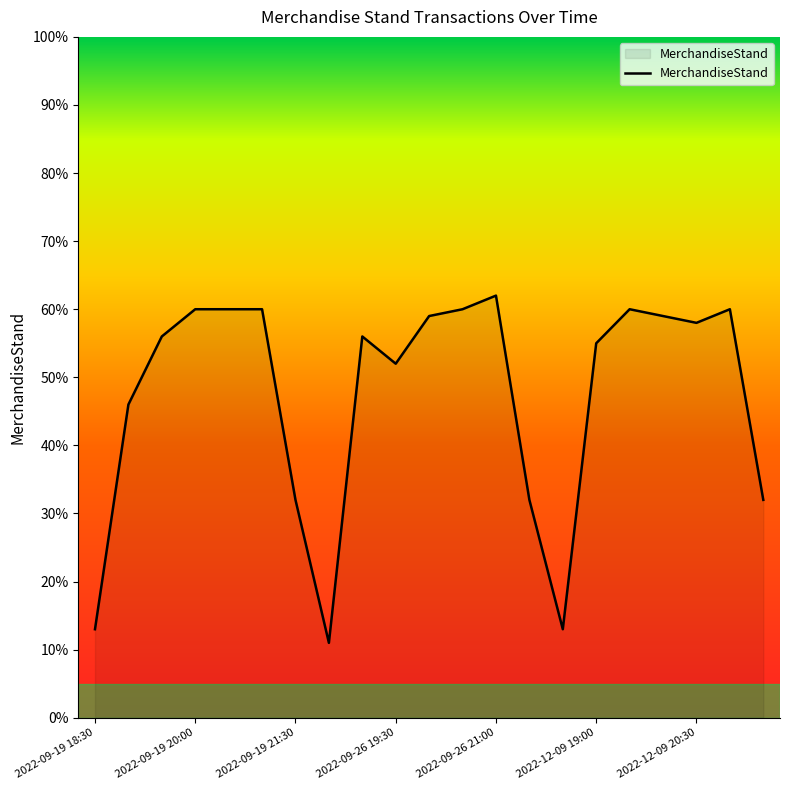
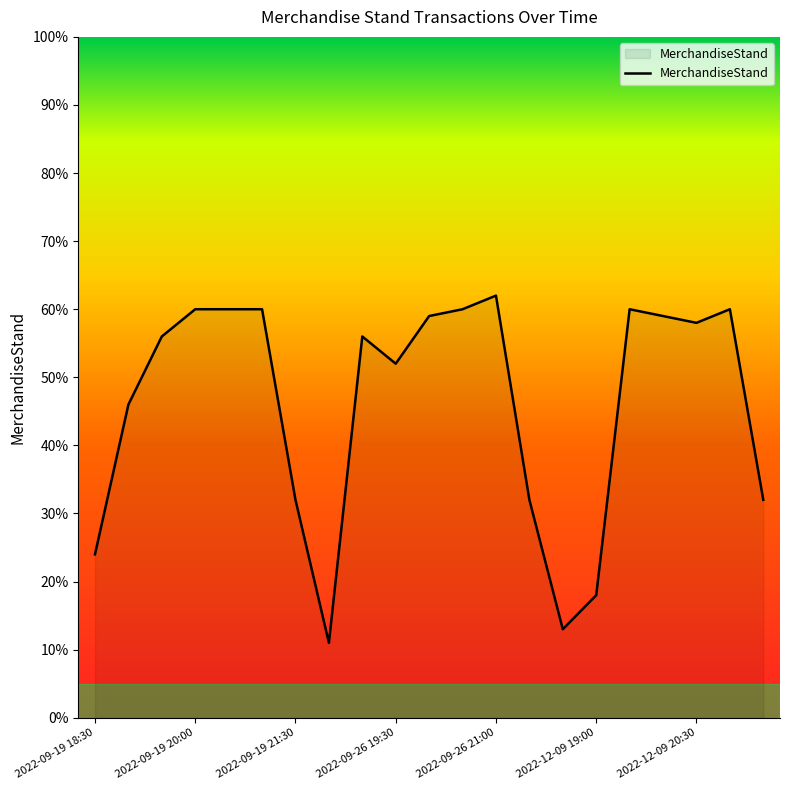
2022-09-19 18:30: 13% -> 24%
2022-12-09 19:00: 55% -> 18%
